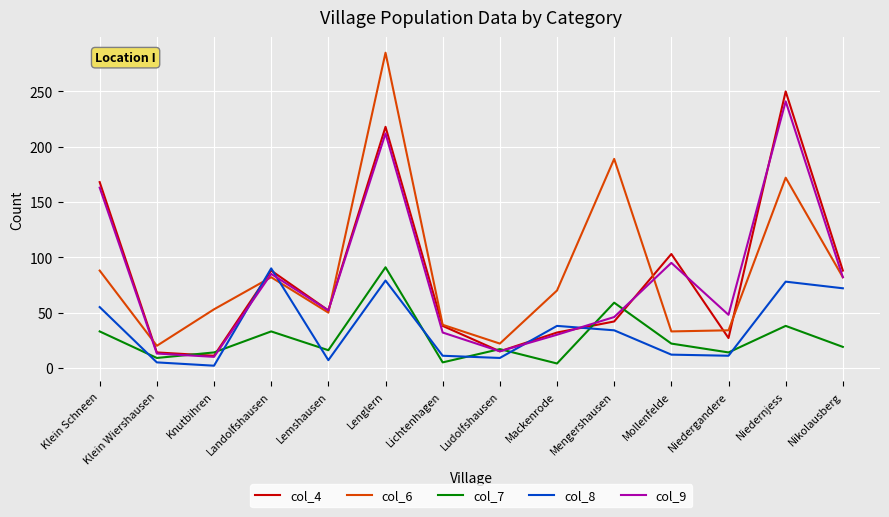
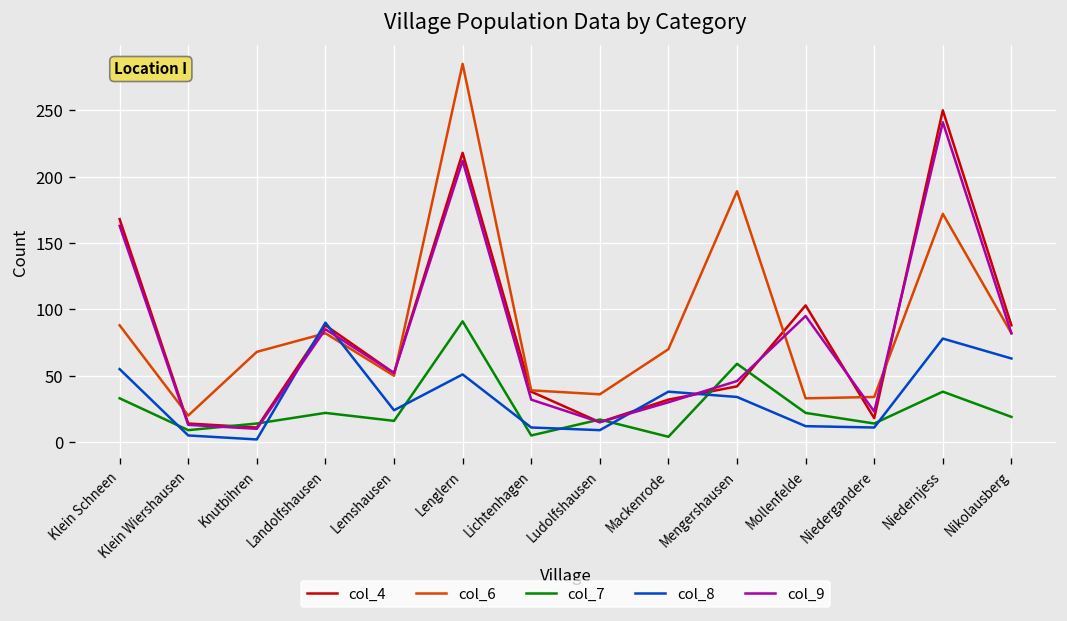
col_6, Knutbihren: 53 -> 68
col_7, Landolfshausen: 33 -> 22
col_8, Lemshausen: 7 -> 24
col_8, Lenglern: 79 -> 51
col_6, Ludolfshausen: 22 -> 36
col_4, Niedergandere: 27 -> 18
col_9, Niedergandere: 48 -> 23
col_8, Nikolausberg: 72 -> 63
